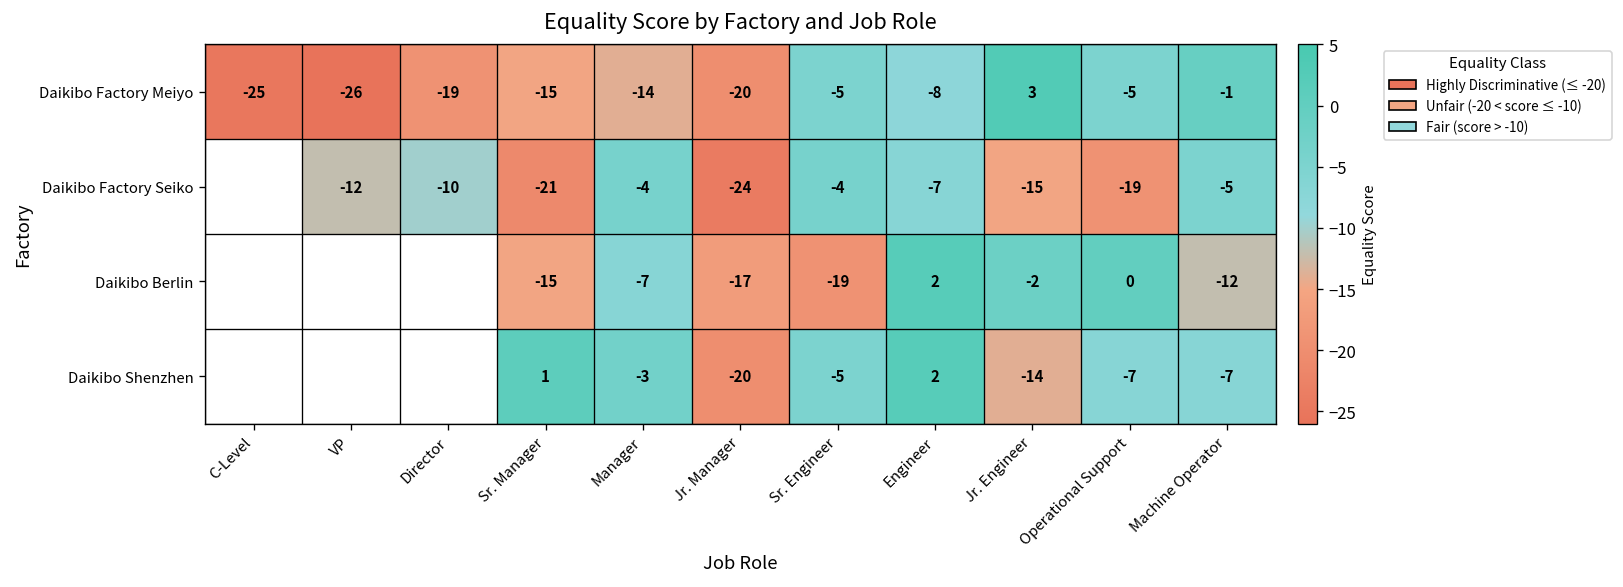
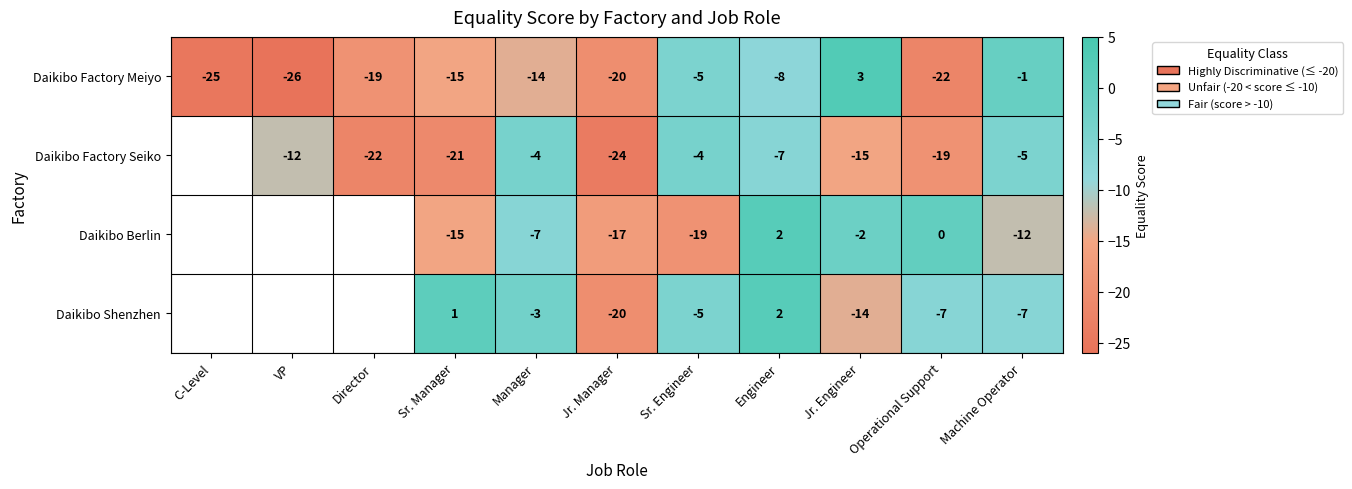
Daikibo Factory Meiyo, Operational Support: -5 -> -22
Daikibo Factory Seiko, Director: -10 -> -22
